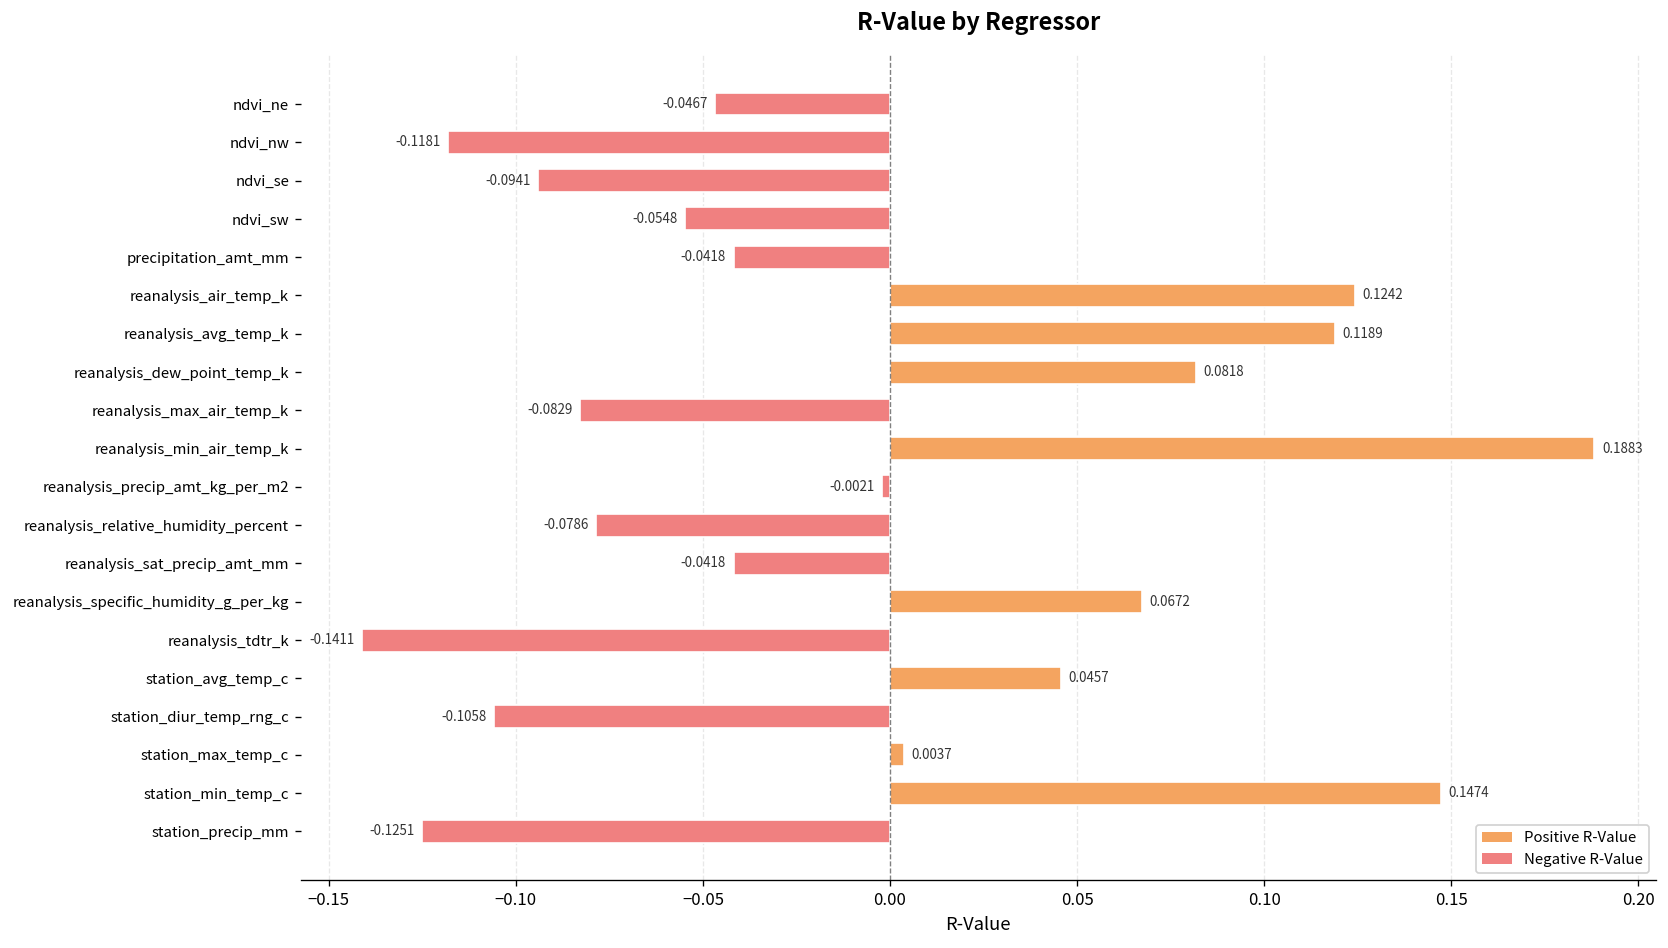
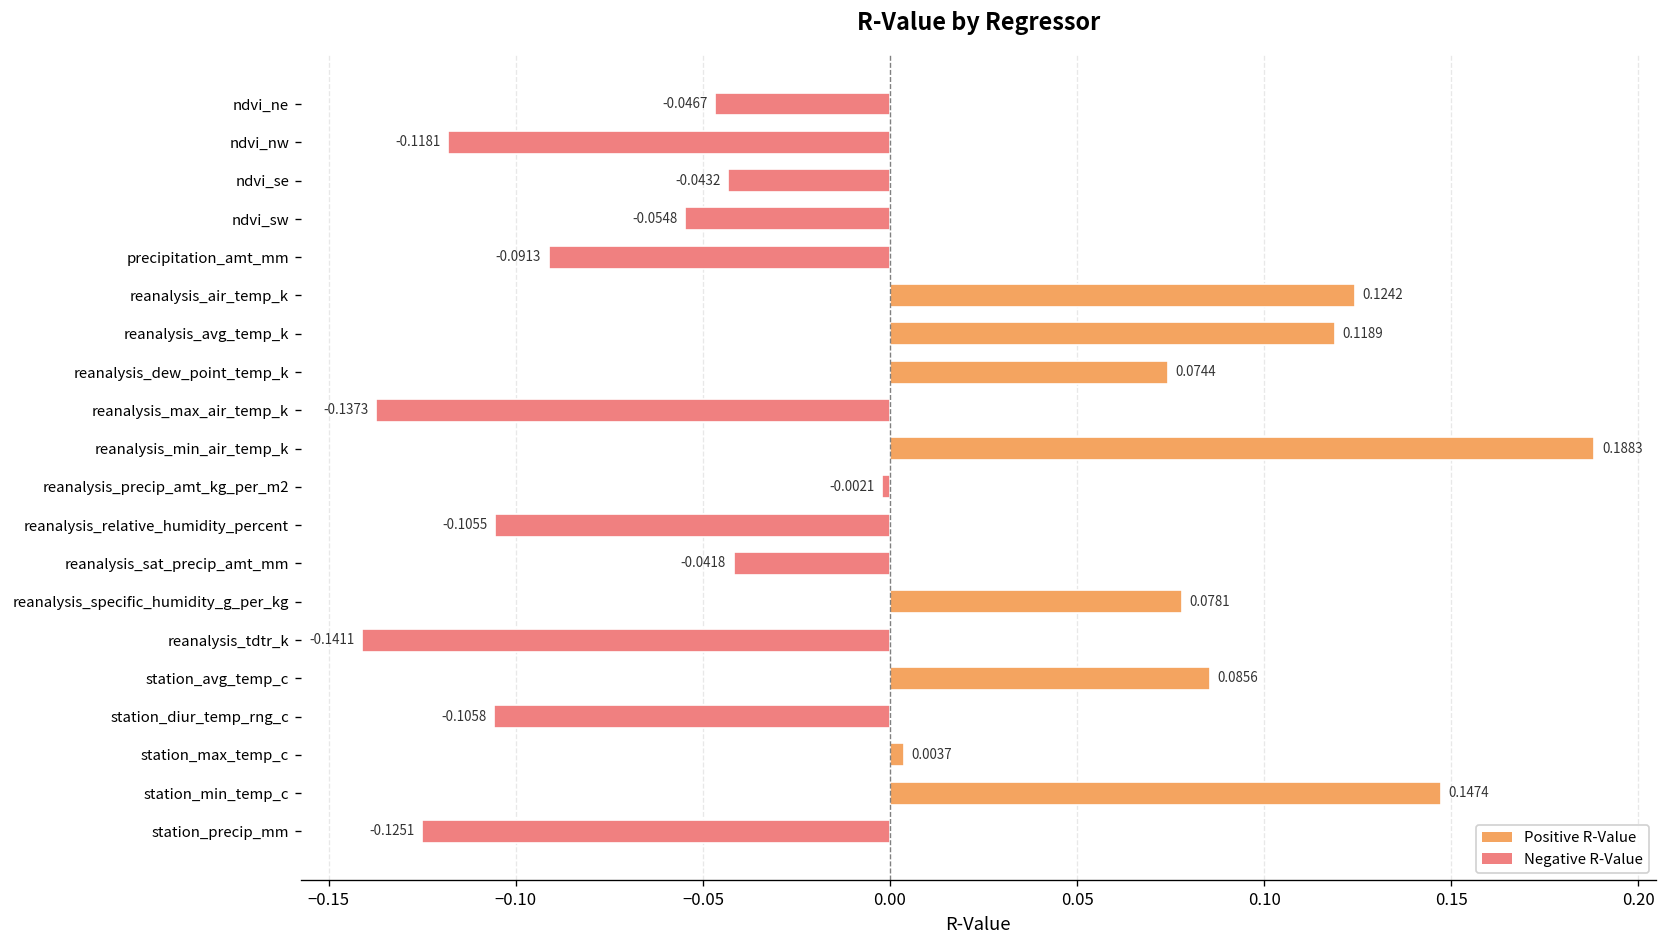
ndvi_se: -0.0941 -> -0.0432
precipitation_amt_mm: -0.0418 -> -0.0913
reanalysis_dew_point_temp_k: 0.0818 -> 0.0744
reanalysis_max_air_temp_k: -0.0829 -> -0.1373
reanalysis_relative_humidity_percent: -0.0786 -> -0.1055
reanalysis_specific_humidity_g_per_kg: 0.0672 -> 0.0781
station_avg_temp_c: 0.0457 -> 0.0856
